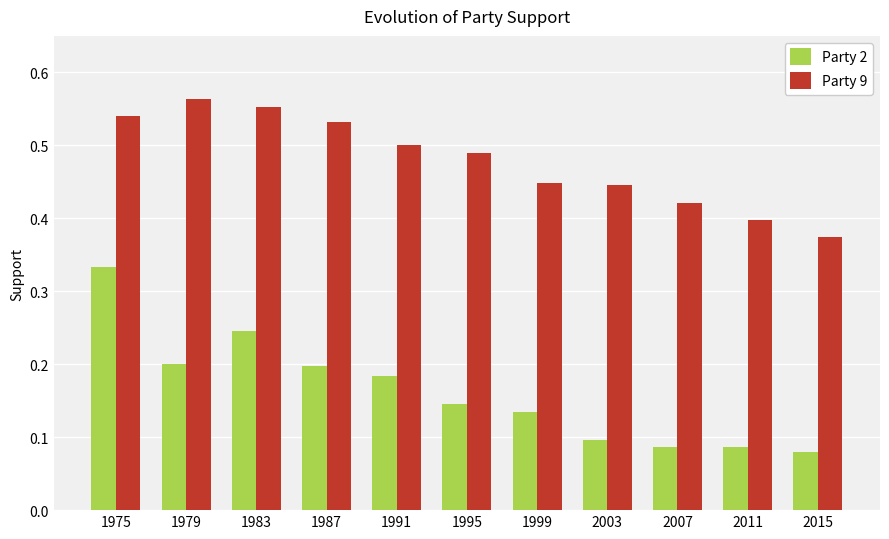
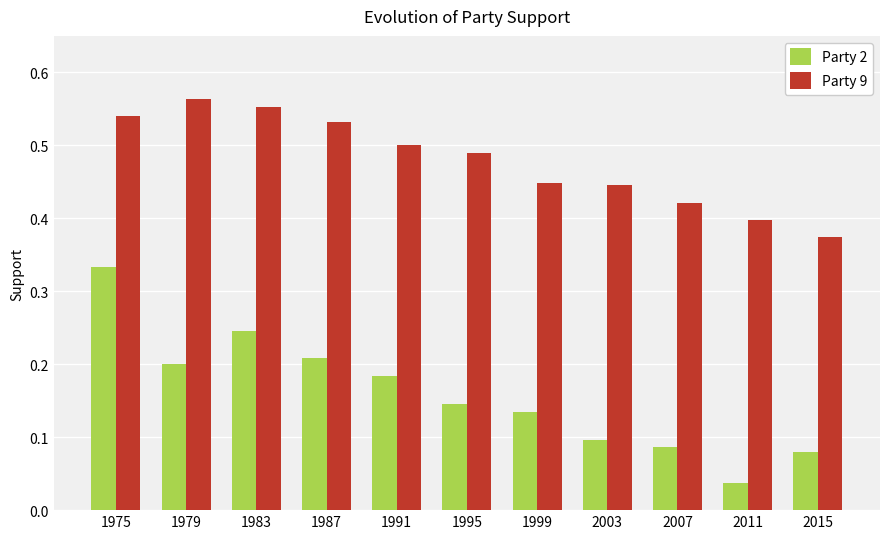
Party 2, 1987: 0.20 -> 0.21
Party 2, 2011: 0.09 -> 0.04
